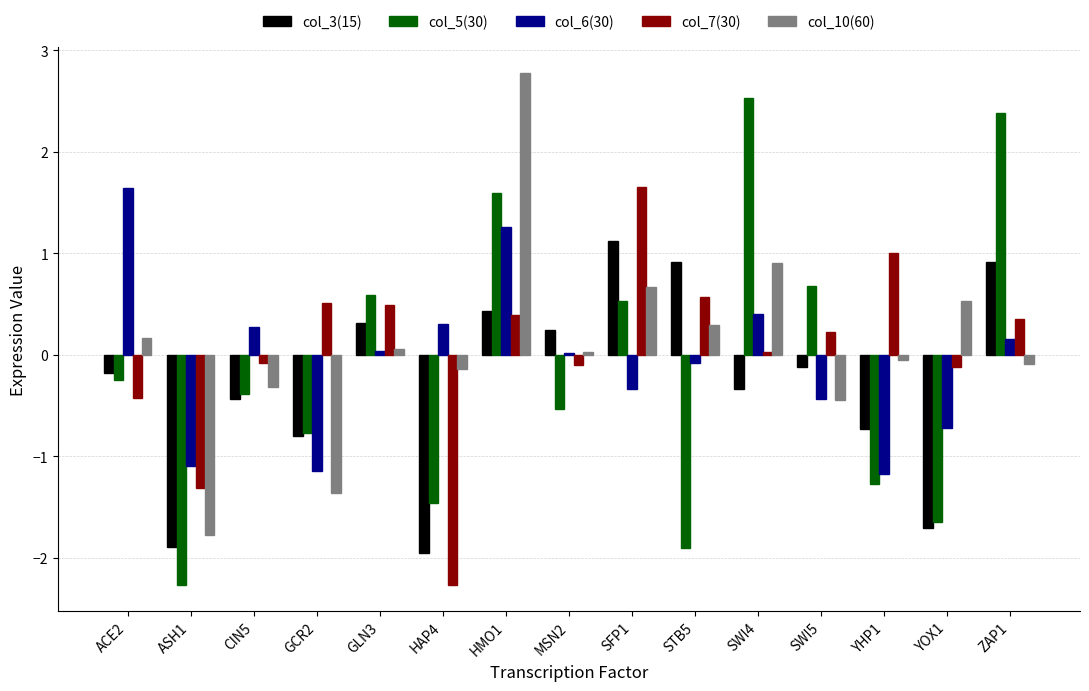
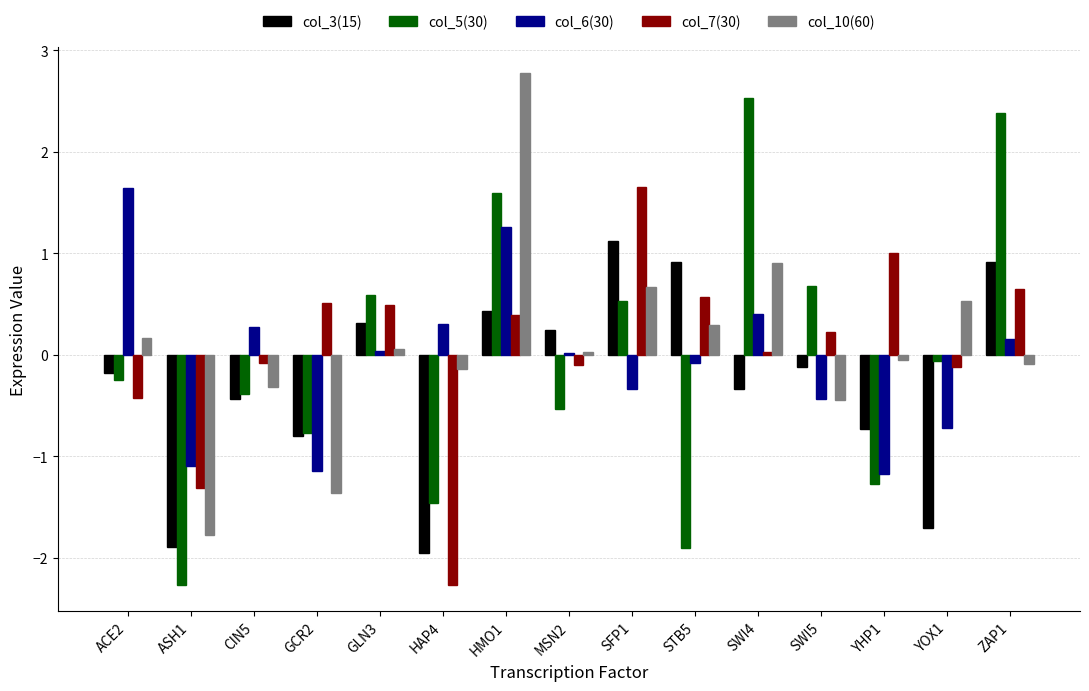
col_5(30), YOX1: -1.64 -> -0.06
col_7(30), ZAP1: 0.35 -> 0.65
